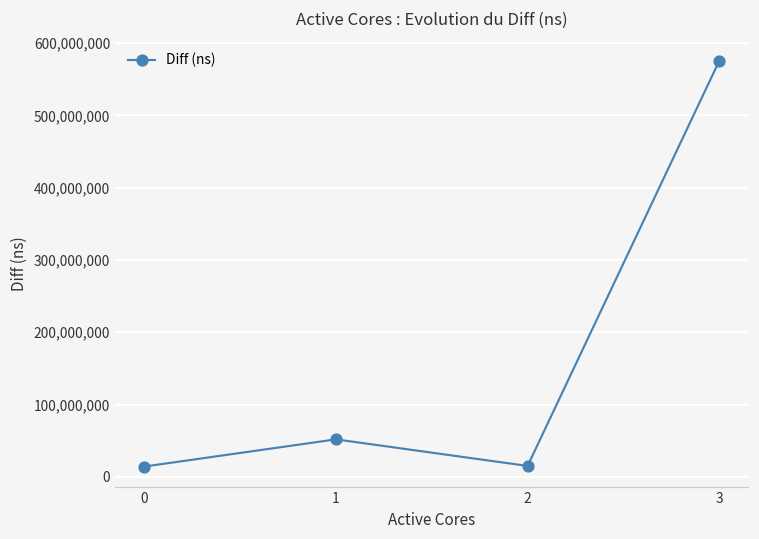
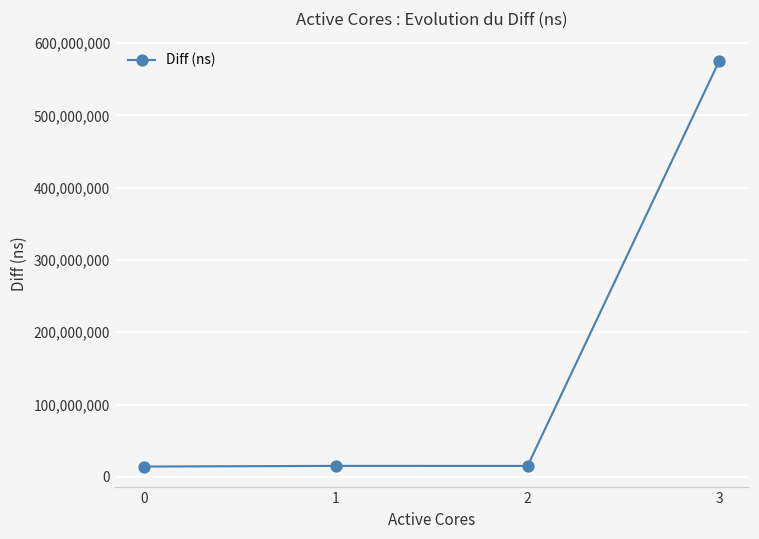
1: 50,000,000 -> 20,000,000
